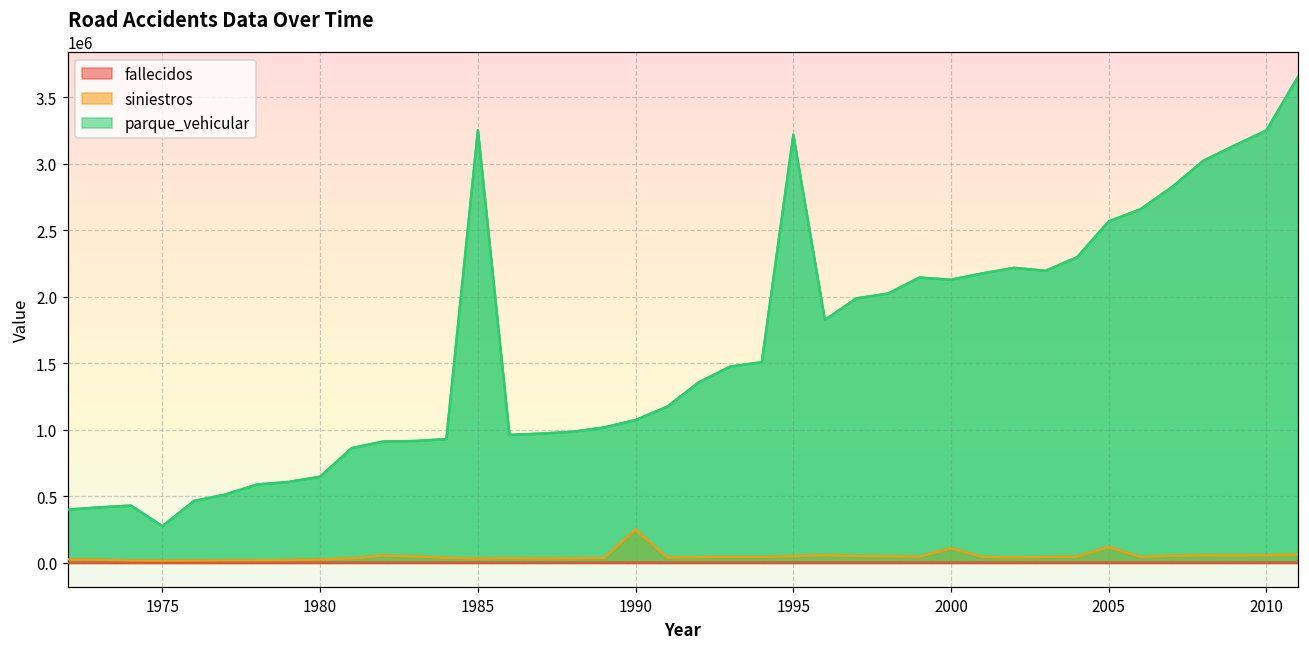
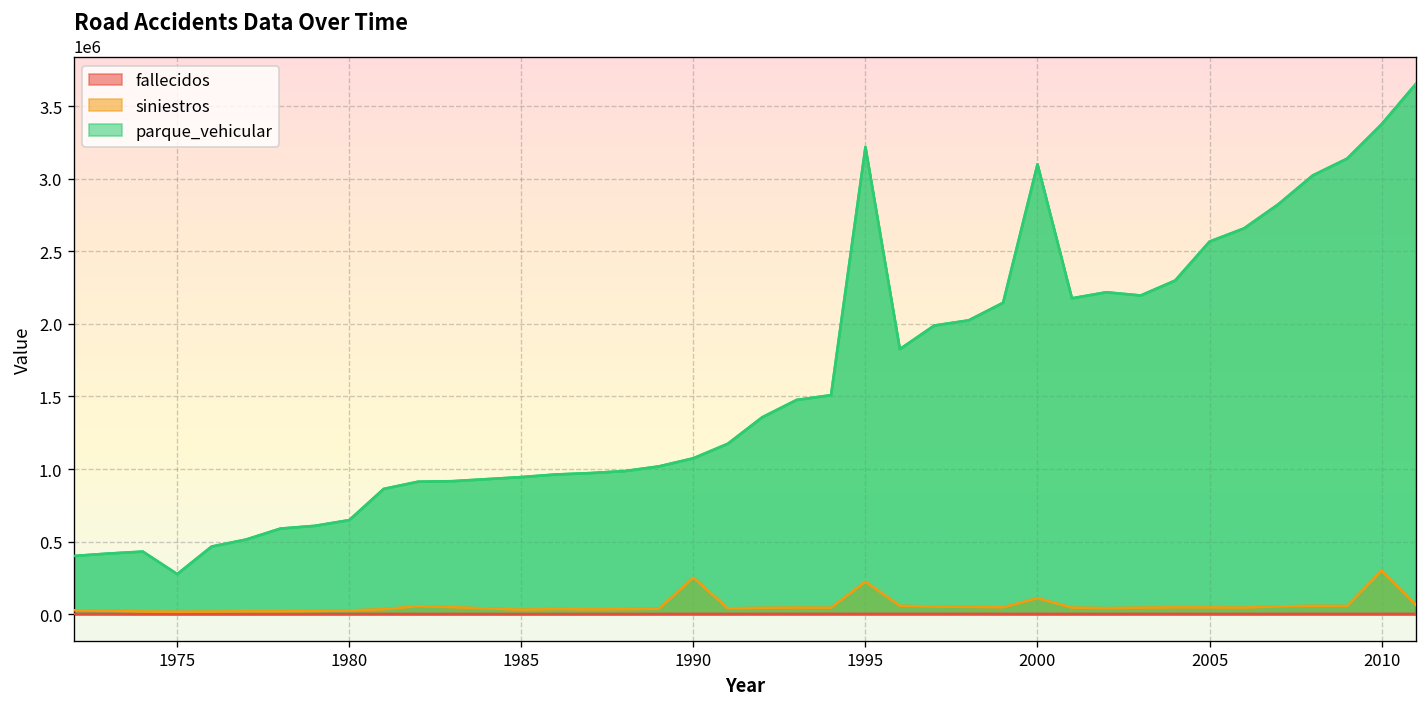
parque_vehicular, 1985: 3250000 -> 940000
siniestros, 1995: 50000 -> 220000
parque_vehicular, 2000: 2130000 -> 3100000
siniestros, 2005: 120000 -> 50000
siniestros, 2010: 60000 -> 300000
parque_vehicular, 2010: 3250000 -> 3380000
